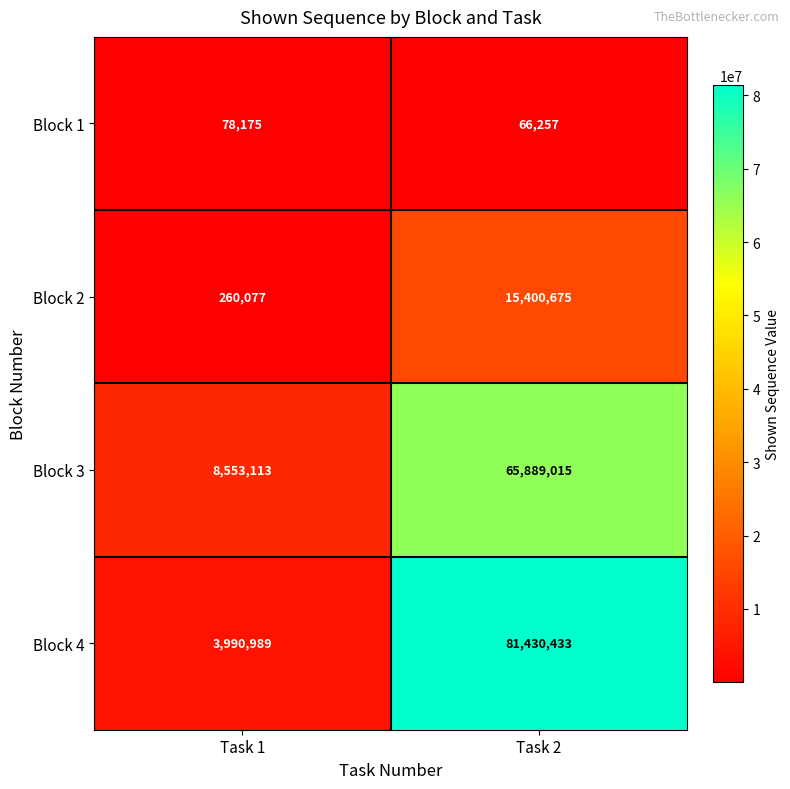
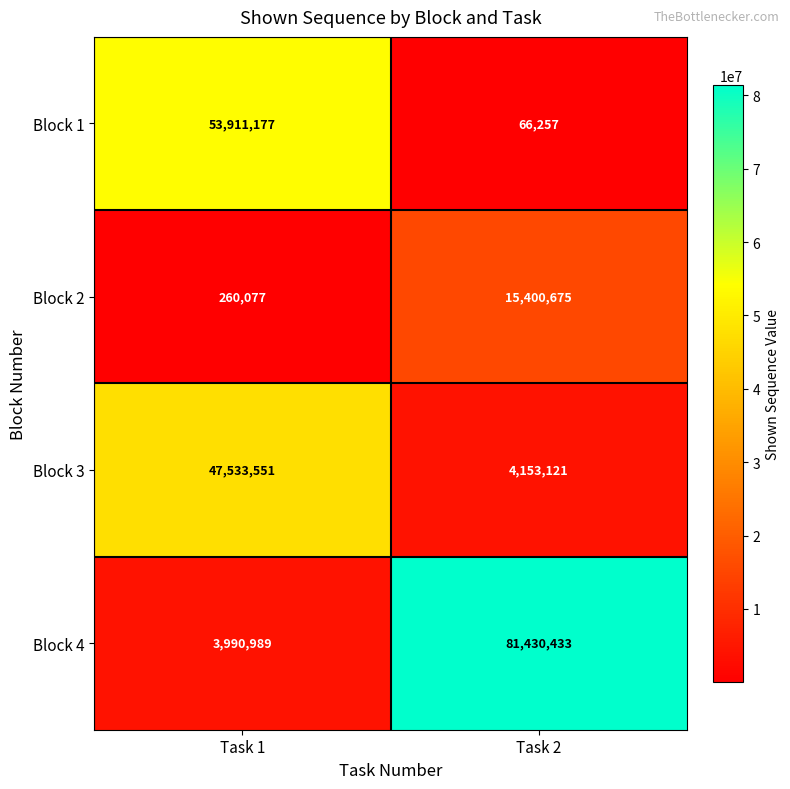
Block 1, Task 1: 78,175 -> 53,911,177
Block 3, Task 1: 8,553,113 -> 47,533,551
Block 3, Task 2: 65,889,015 -> 4,153,121
